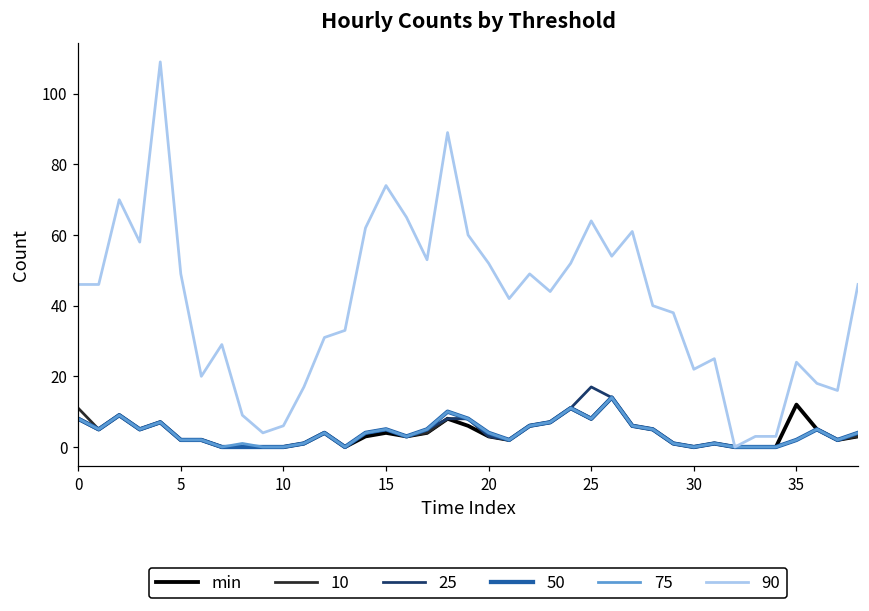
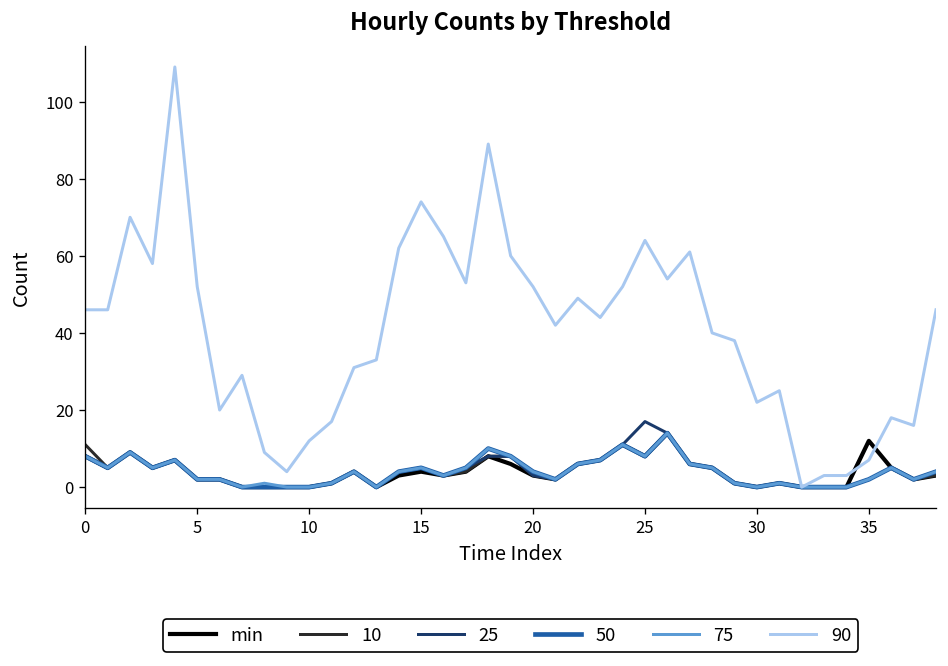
90, 5: 49 -> 52
90, 10: 6 -> 12
90, 35: 24 -> 7
